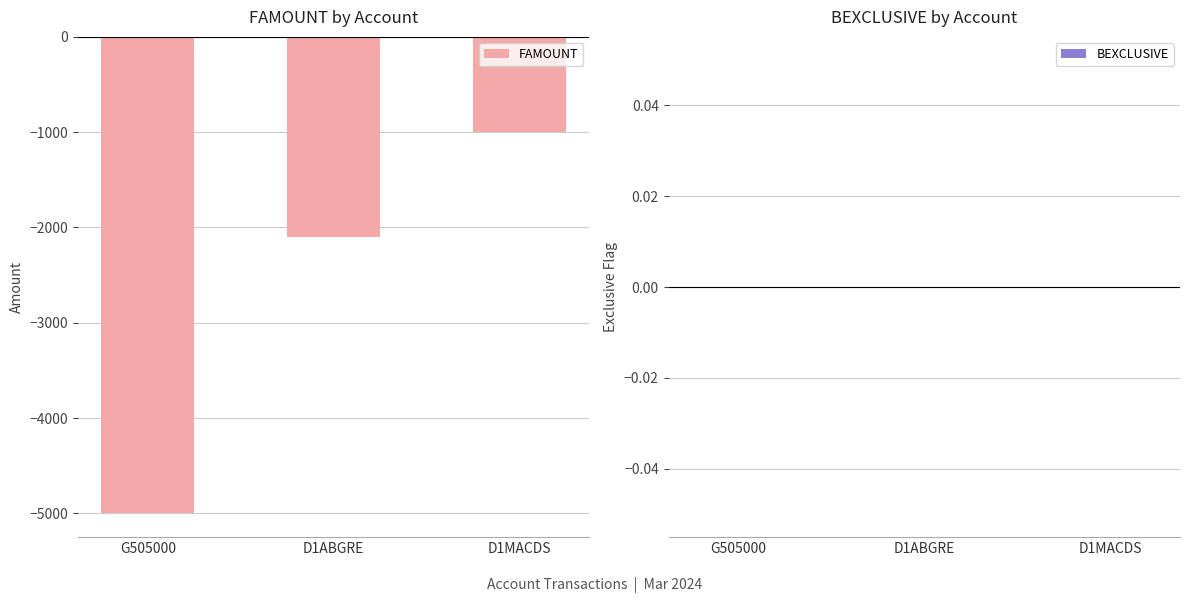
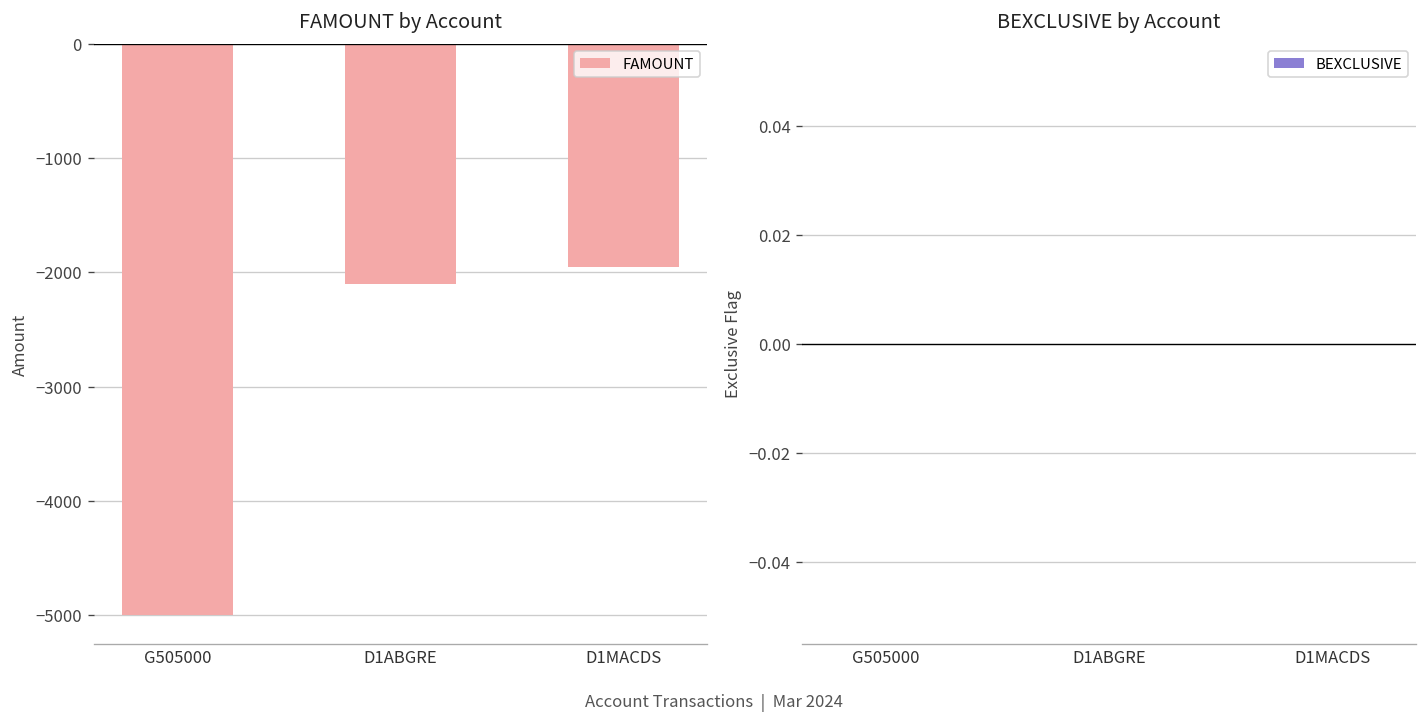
FAMOUNT by Account, D1MACDS: -1000 -> -2000
